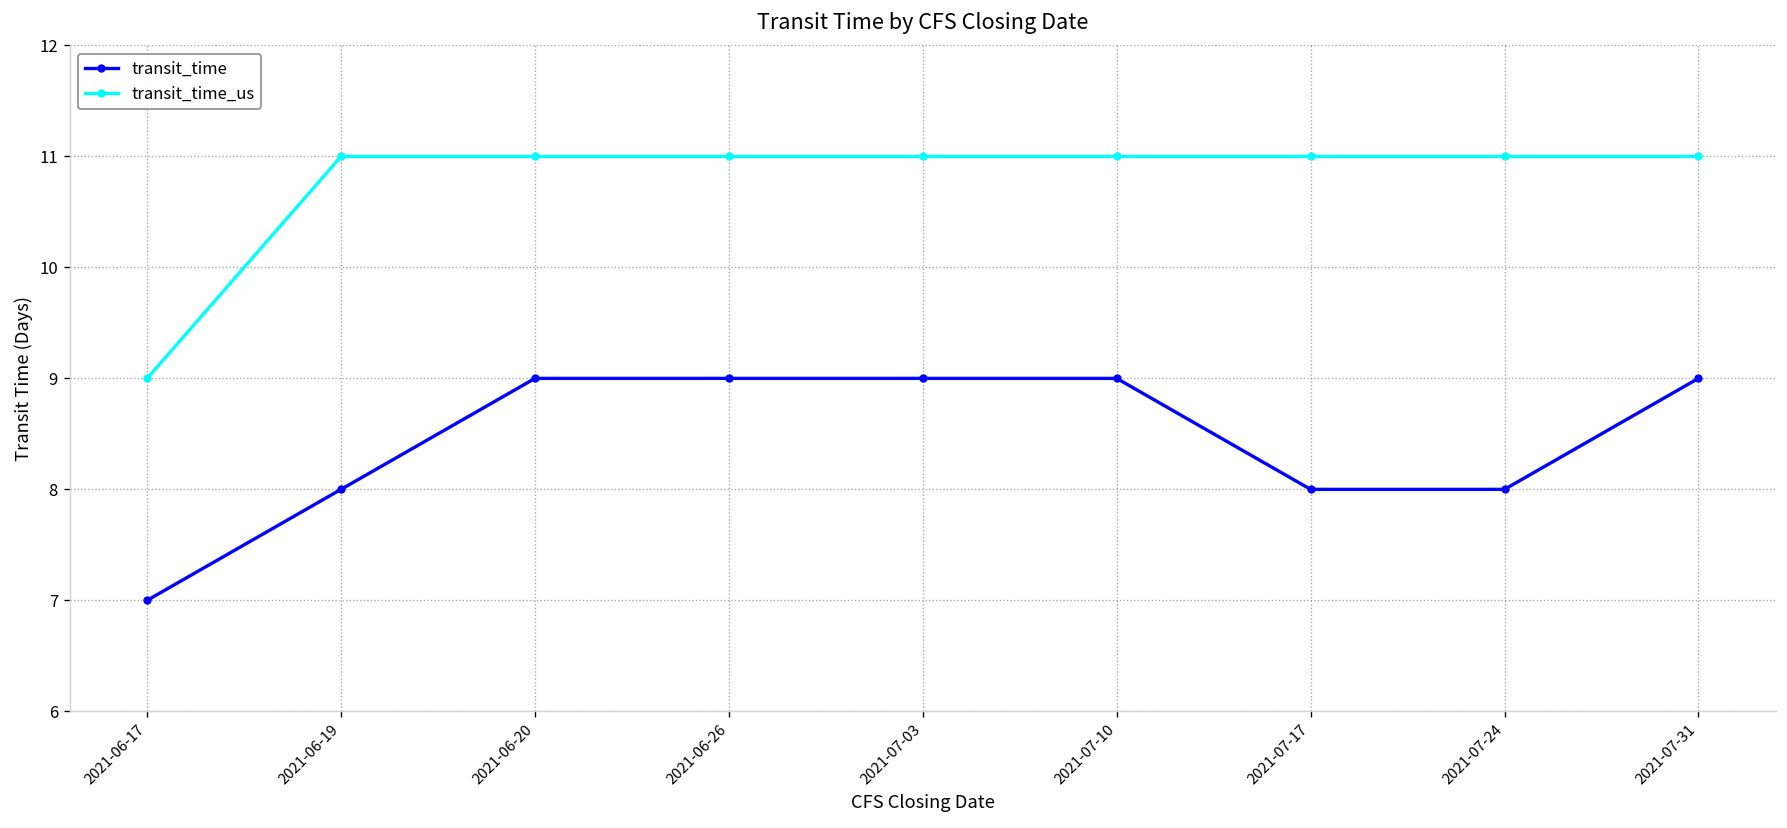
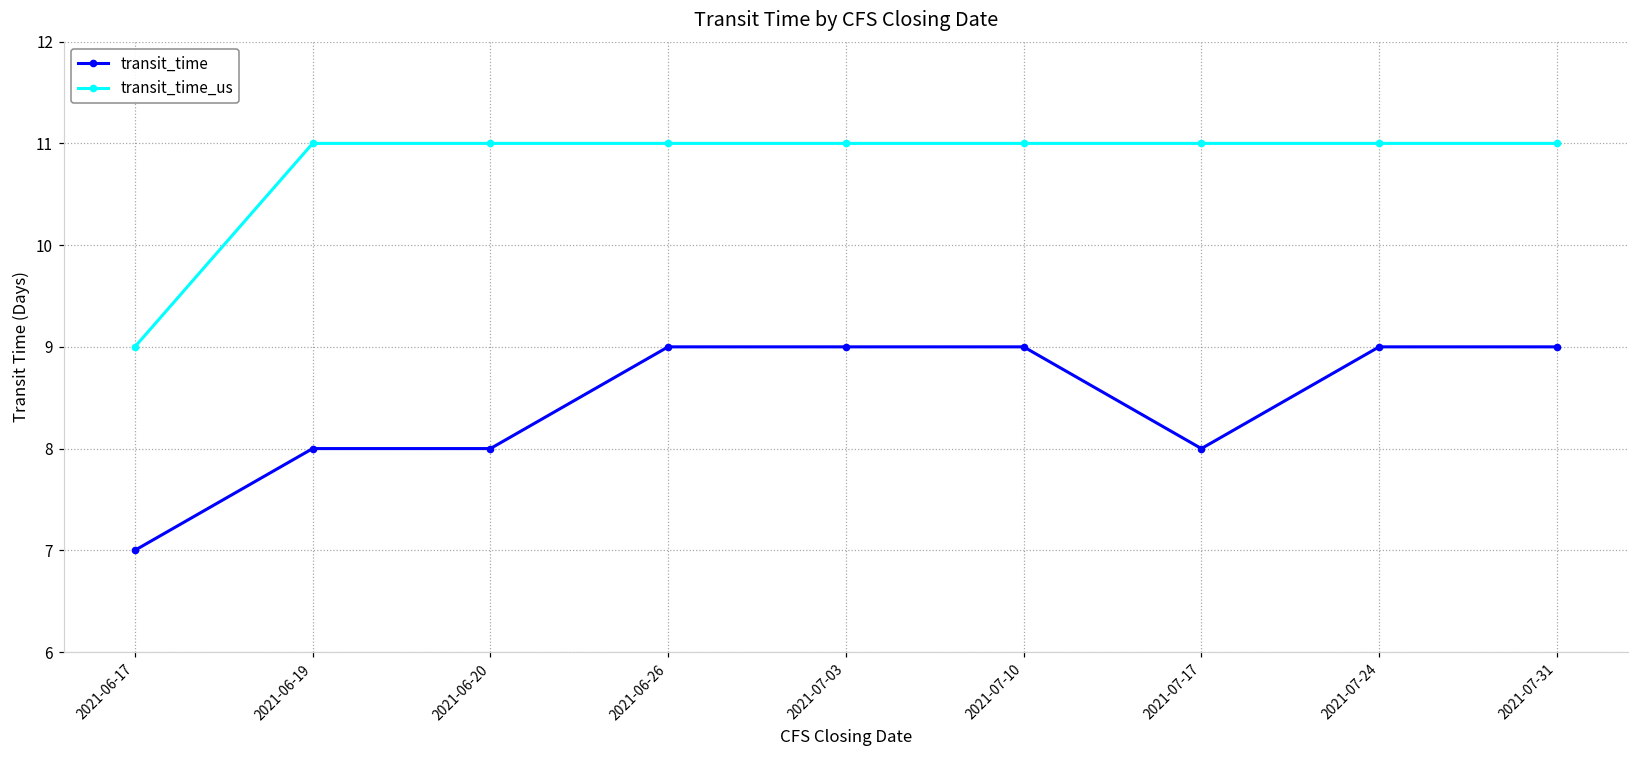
transit_time, 2021-06-20: 9 -> 8
transit_time, 2021-07-24: 8 -> 9
